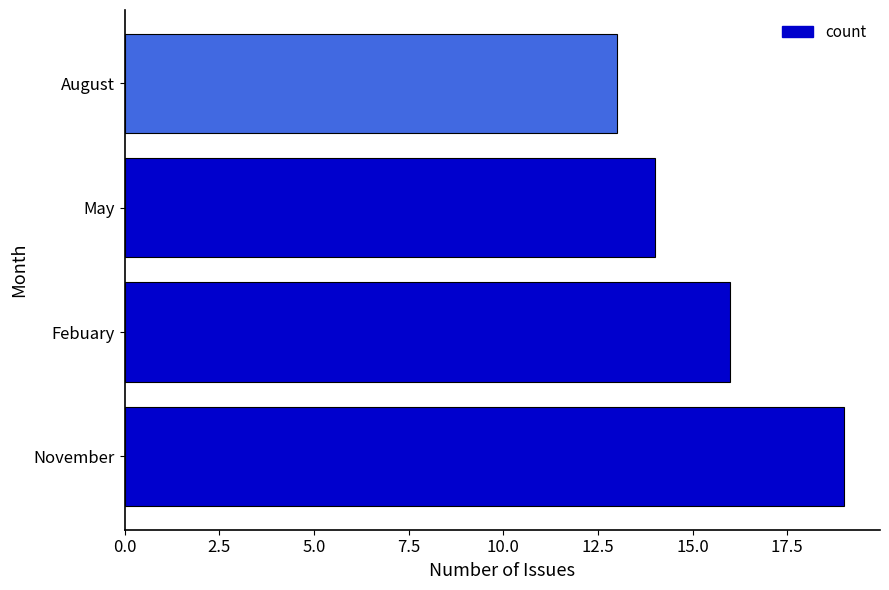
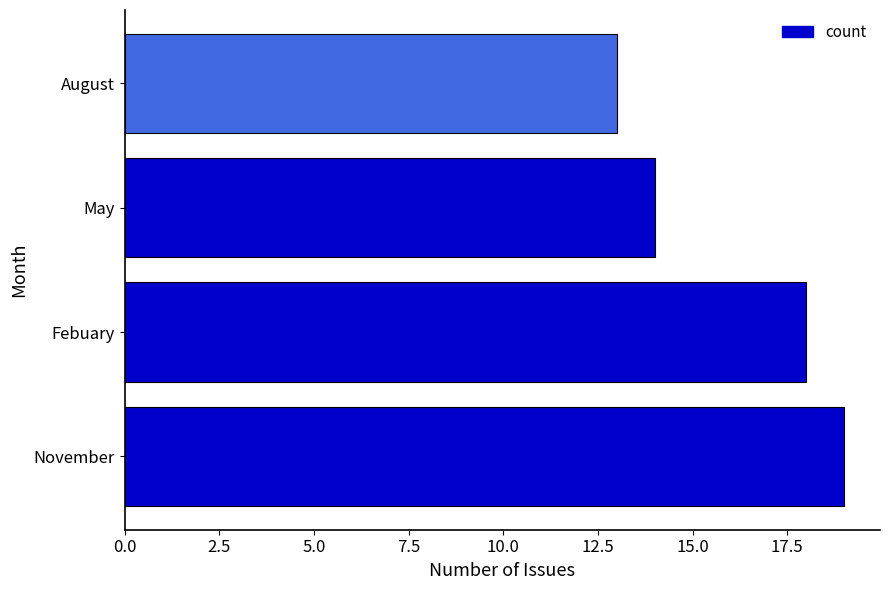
Febuary: 16 -> 18
